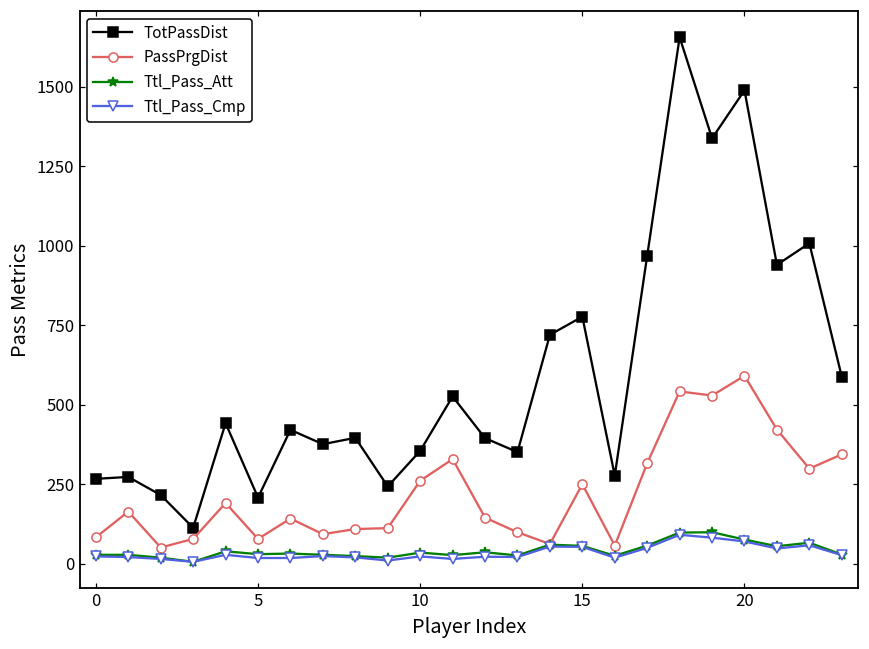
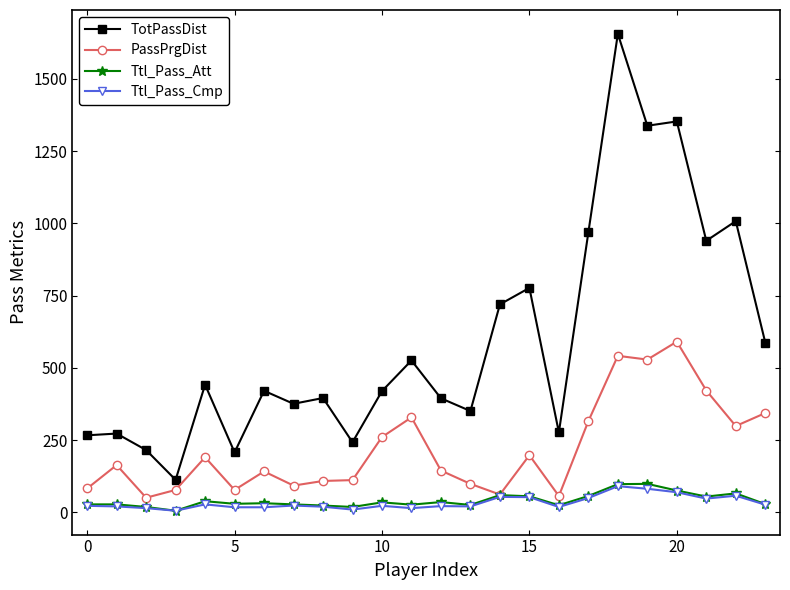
TotPassDist, 10: 360 -> 420
PassPrgDist, 15: 250 -> 200
TotPassDist, 20: 1490 -> 1350
